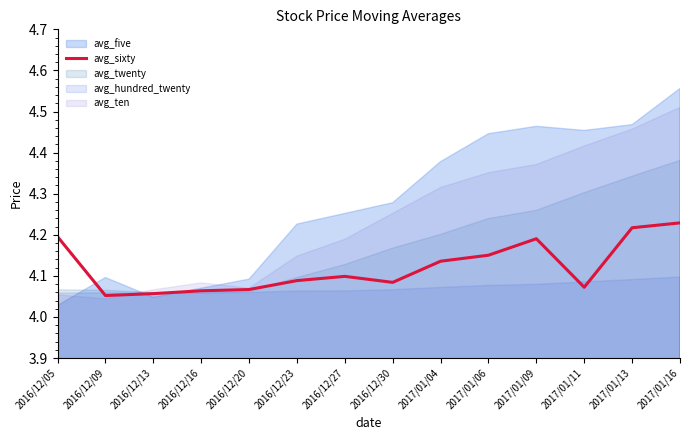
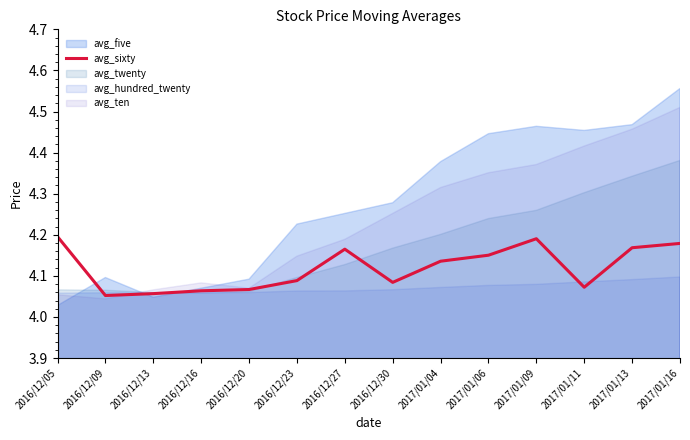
avg_sixty, 2016/12/27: 4.10 -> 4.17
avg_sixty, 2017/01/13: 4.22 -> 4.17
avg_sixty, 2017/01/16: 4.23 -> 4.18
